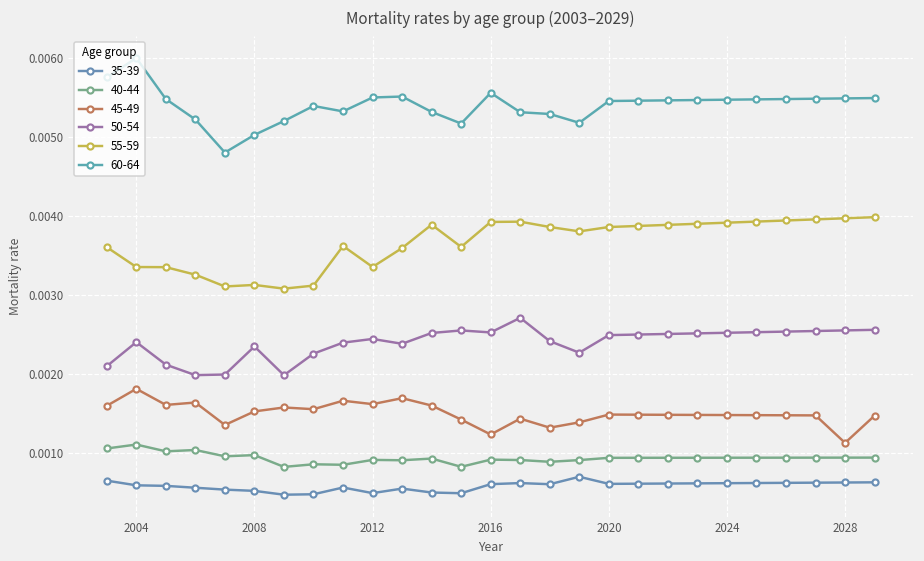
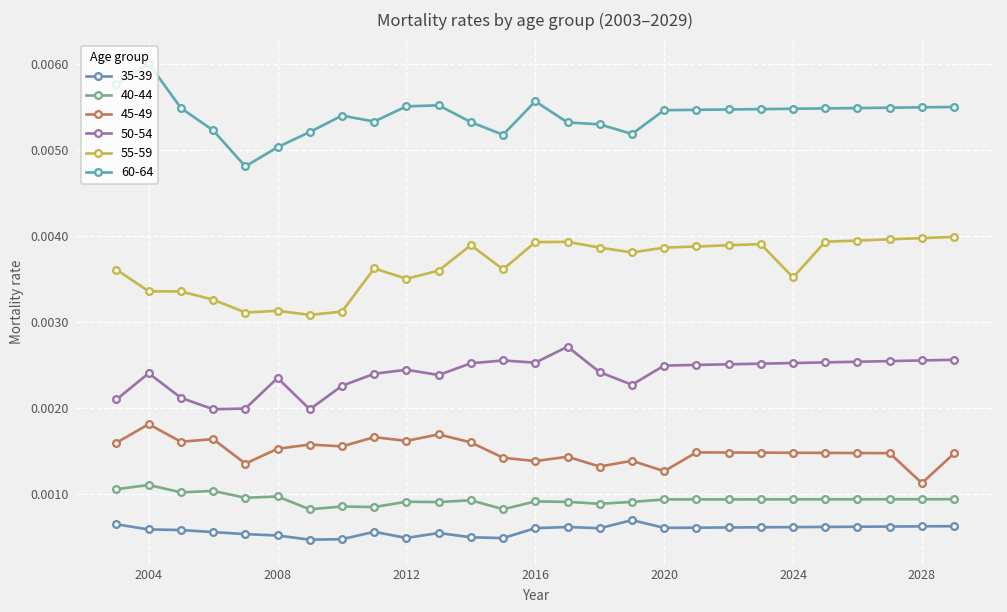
55-59, 2012: 0.0034 -> 0.0035
45-49, 2016: 0.0012 -> 0.0014
45-49, 2020: 0.0015 -> 0.0013
55-59, 2024: 0.0039 -> 0.0035
